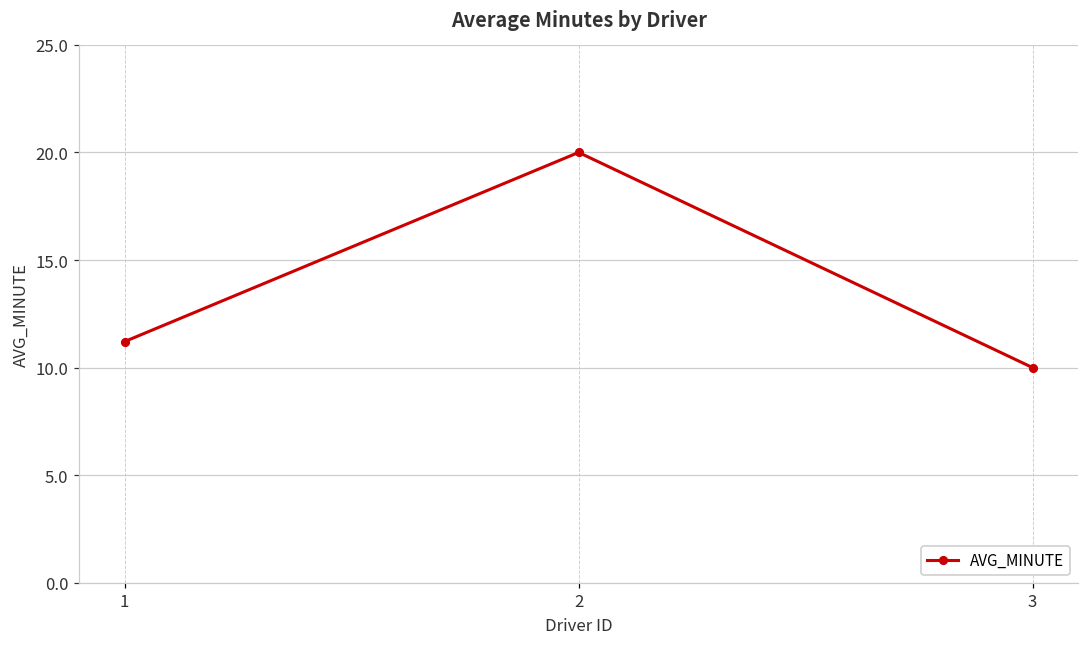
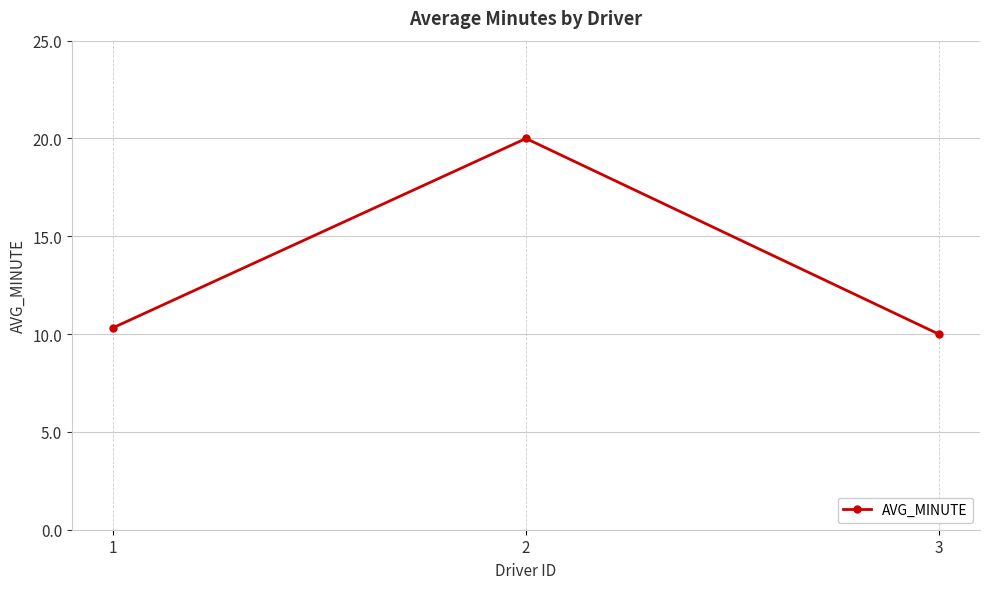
1: 11.2 -> 10.3
